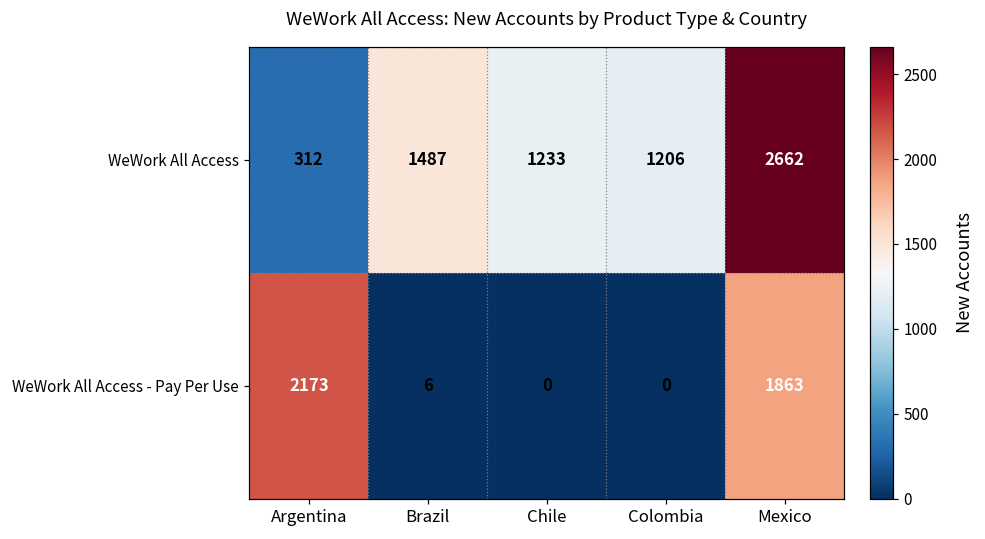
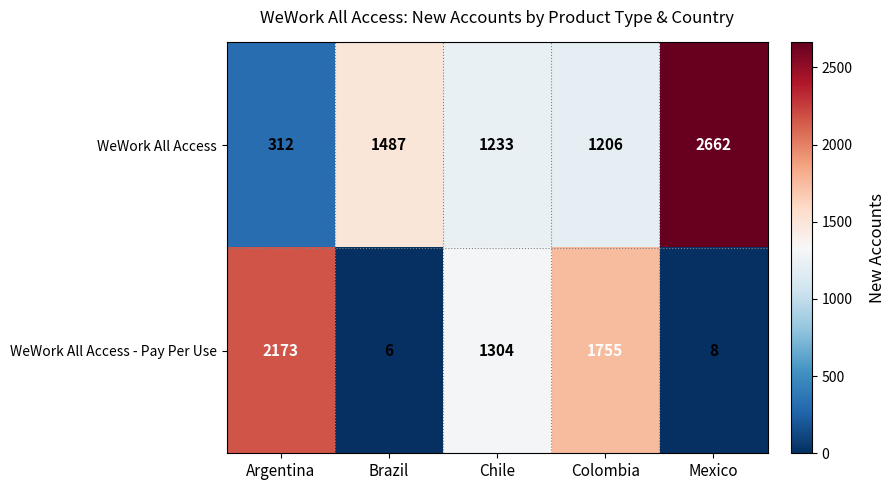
WeWork All Access - Pay Per Use, Chile: 0 -> 1304
WeWork All Access - Pay Per Use, Colombia: 0 -> 1755
WeWork All Access - Pay Per Use, Mexico: 1863 -> 8
